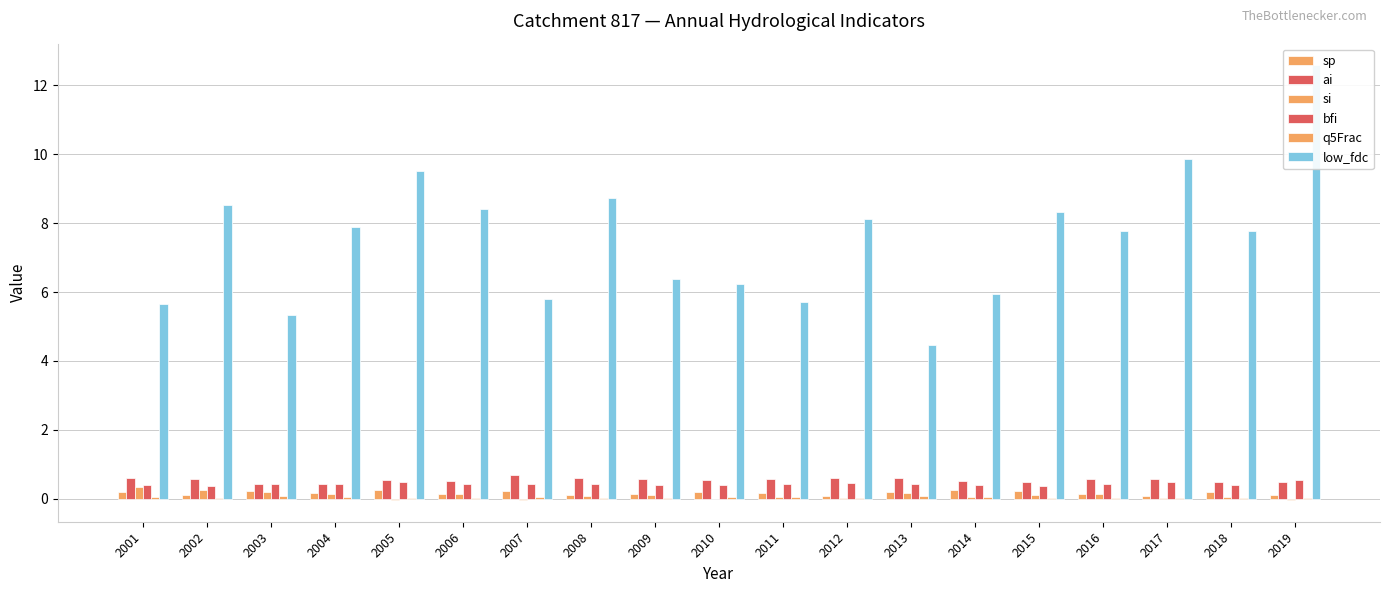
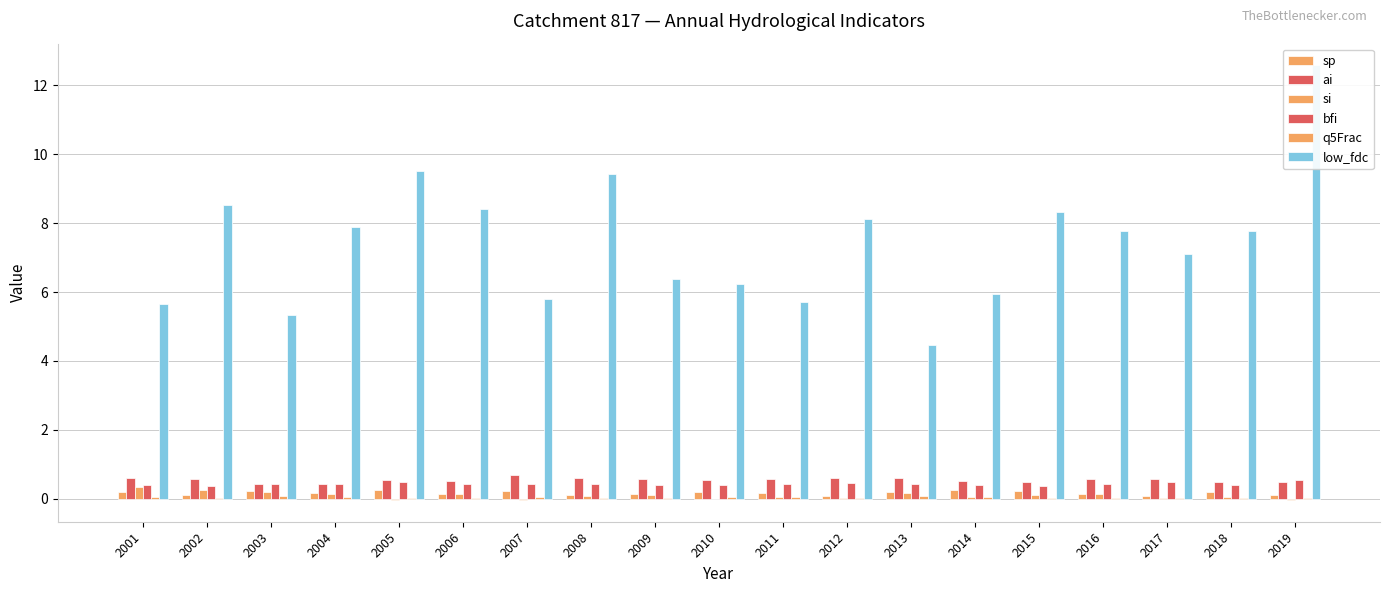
low_fdc, 2008: 8.7 -> 9.4
low_fdc, 2017: 9.9 -> 7.1
